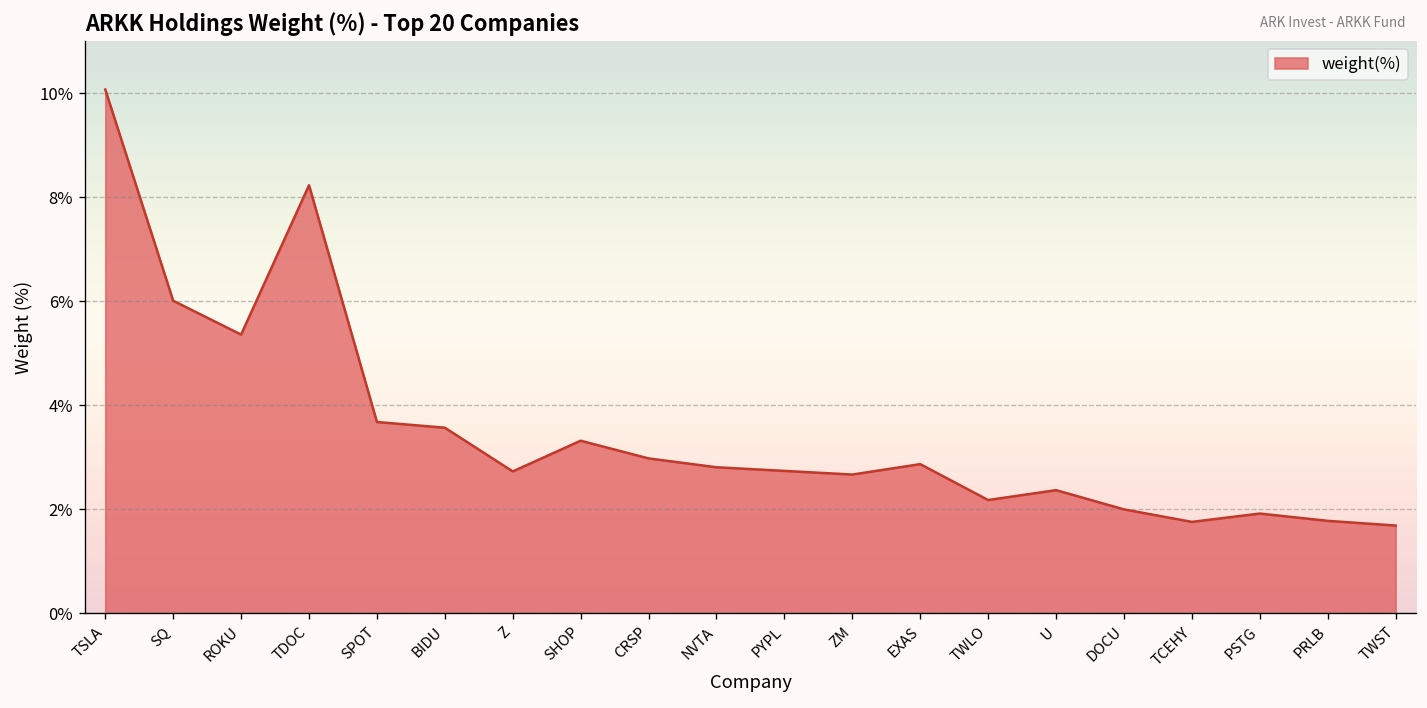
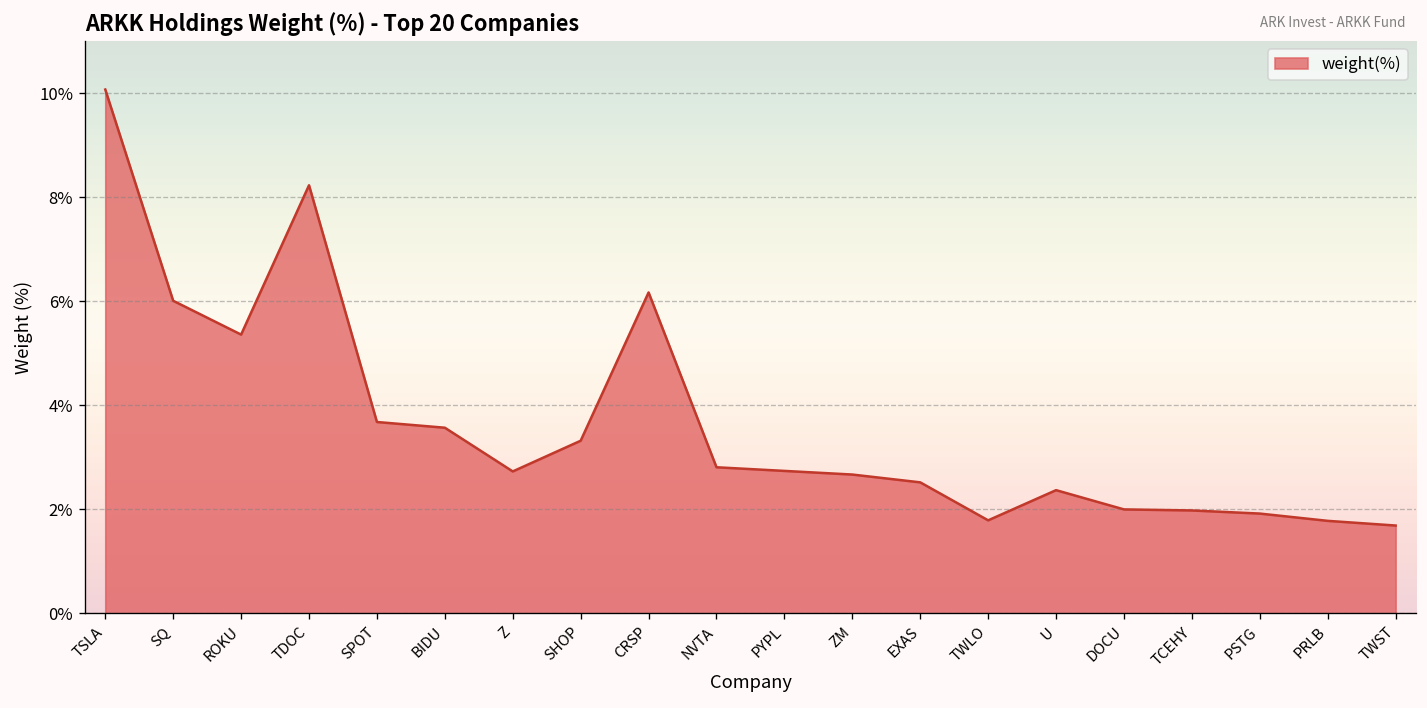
CRSP: 3.0% -> 6.2%
EXAS: 2.9% -> 2.5%
TWLO: 2.2% -> 1.8%
TCEHY: 1.8% -> 2.0%
